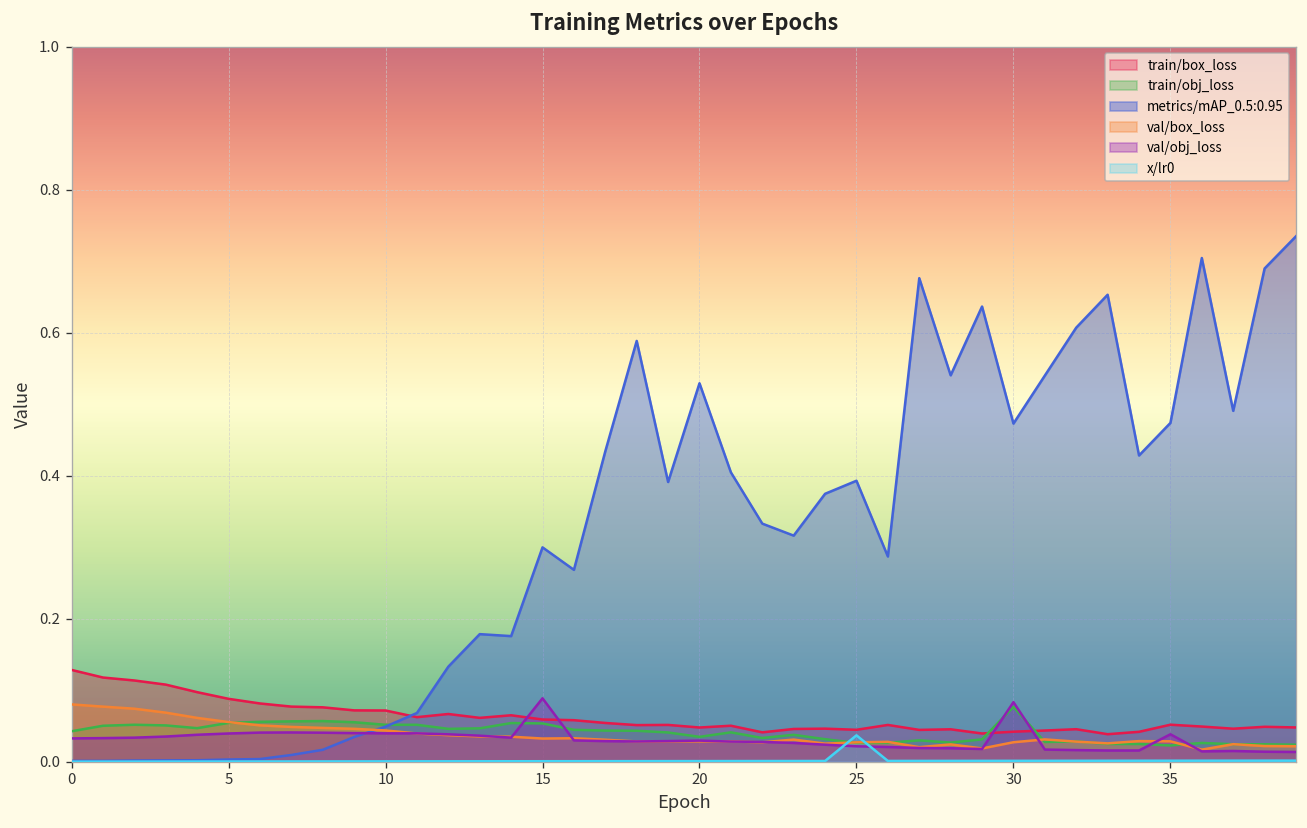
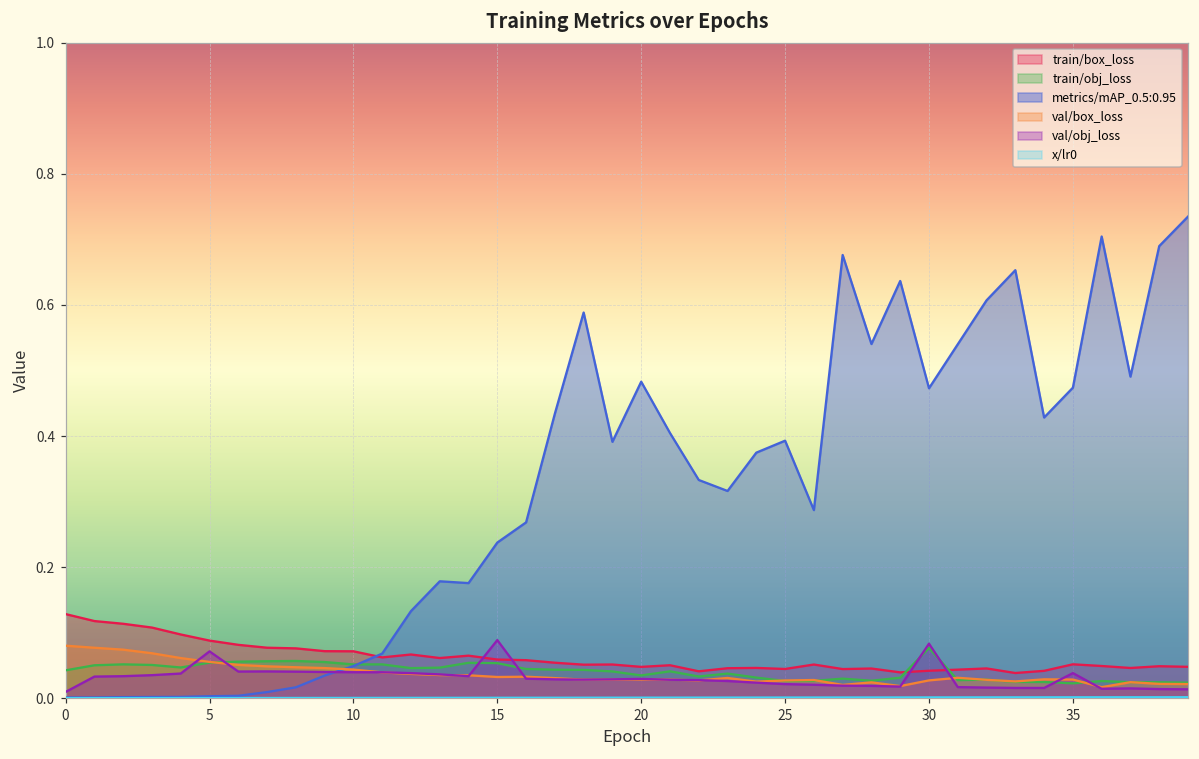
val/obj_loss, 0: 0.03 -> 0.01
val/obj_loss, 5: 0.04 -> 0.07
metrics/mAP_0.5:0.95, 15: 0.30 -> 0.24
metrics/mAP_0.5:0.95, 20: 0.53 -> 0.48
x/lr0, 25: 0.04 -> 0.00
